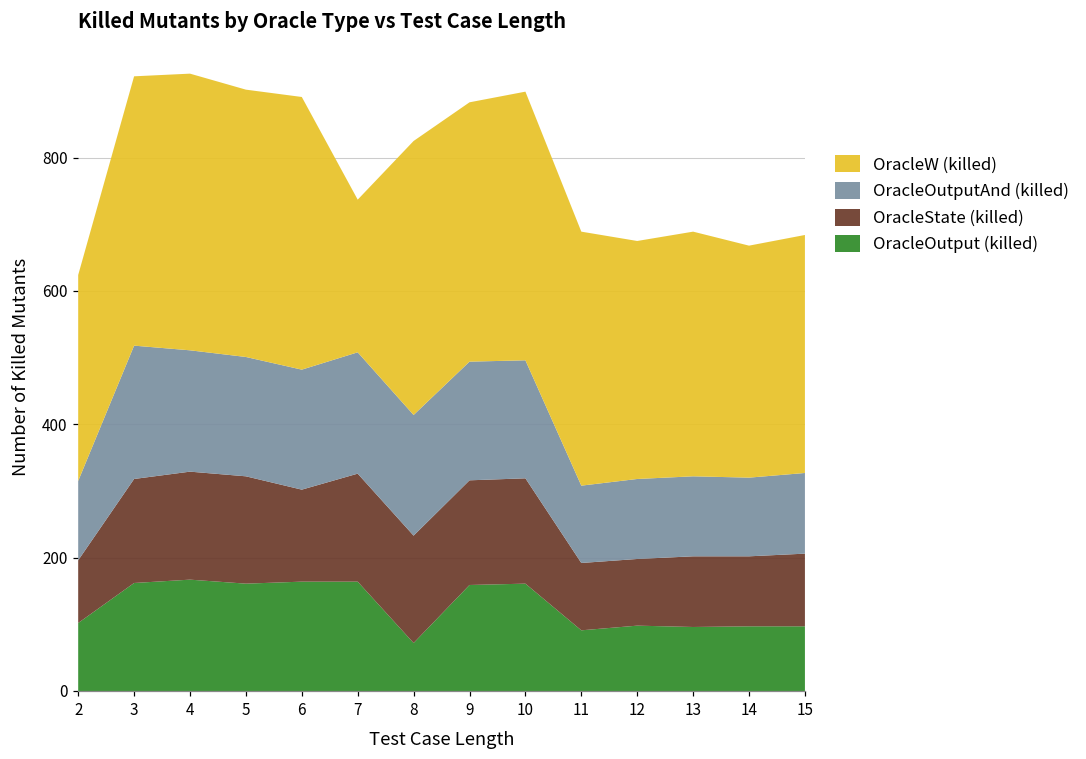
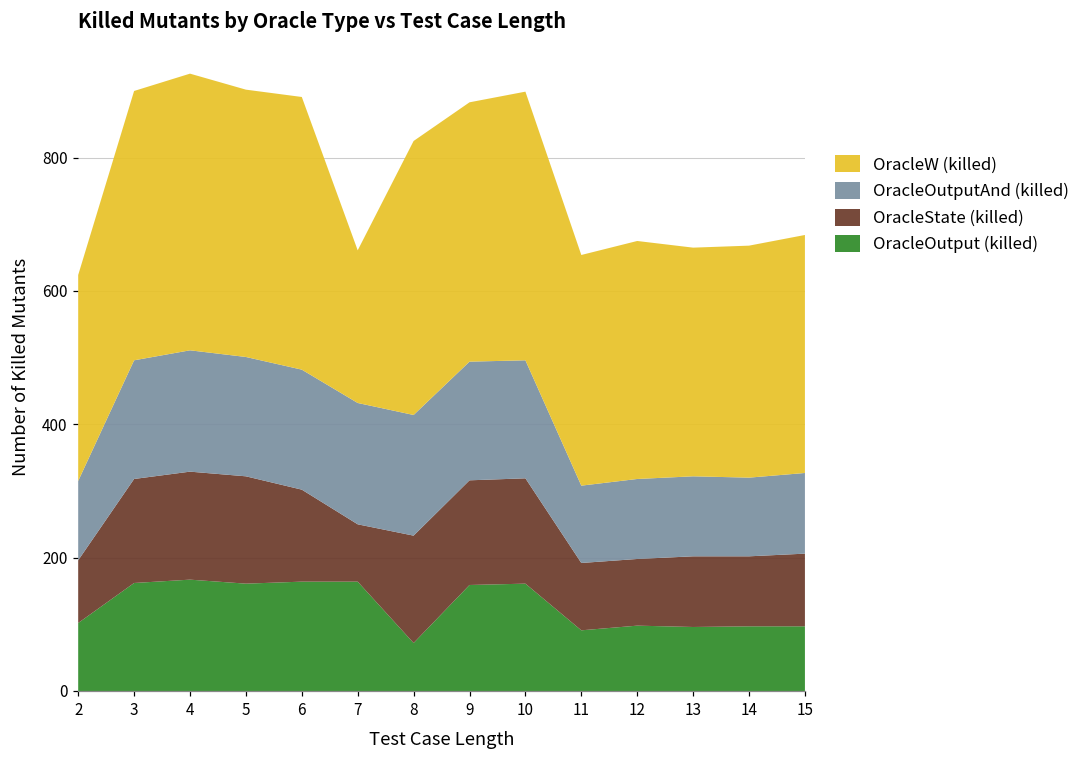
OracleOutputAnd (killed), 3: 200 -> 180
OracleState (killed), 7: 160 -> 90
OracleW (killed), 11: 380 -> 350
OracleW (killed), 13: 370 -> 340
